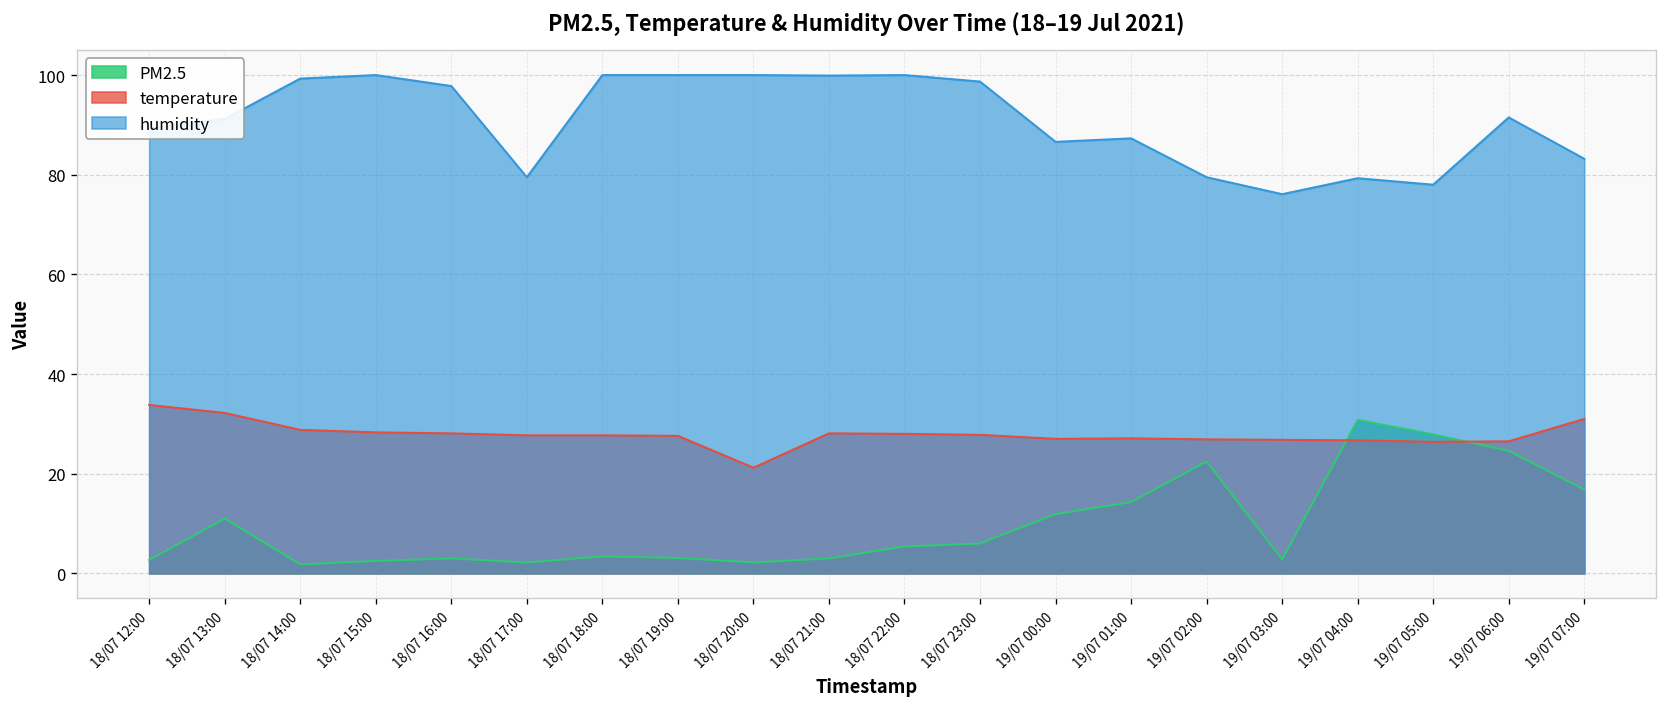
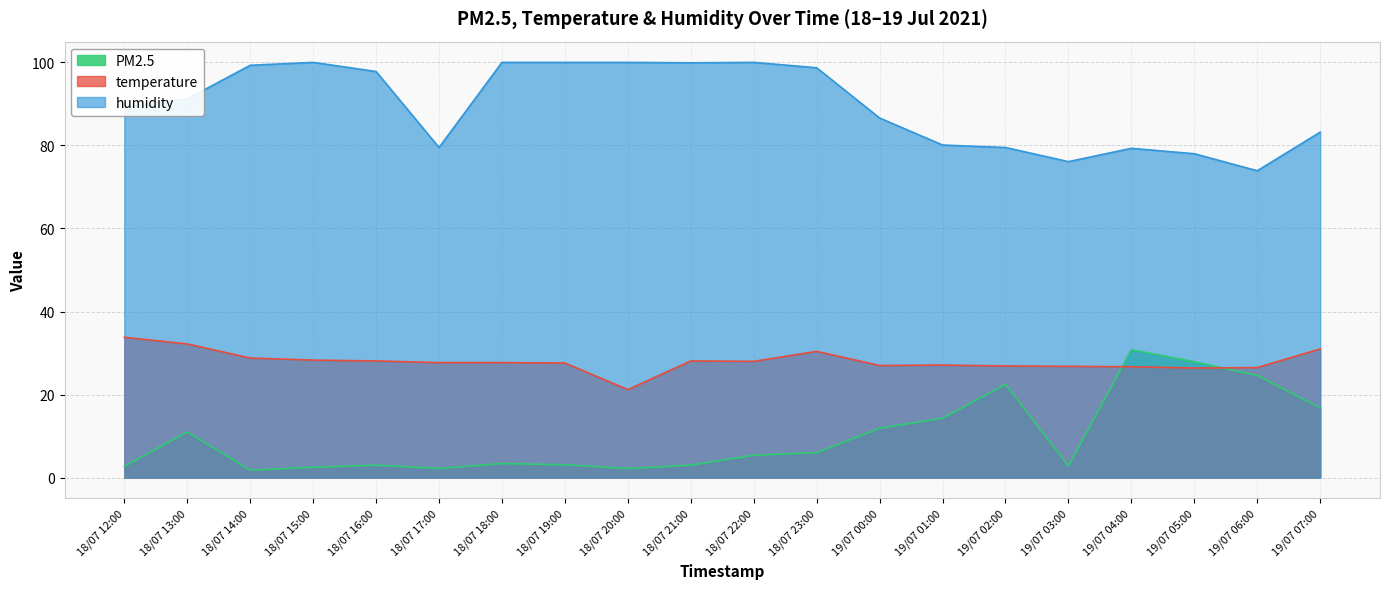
temperature, 18/07 23:00: 28 -> 30
humidity, 19/07 01:00: 87 -> 80
humidity, 19/07 06:00: 92 -> 74
